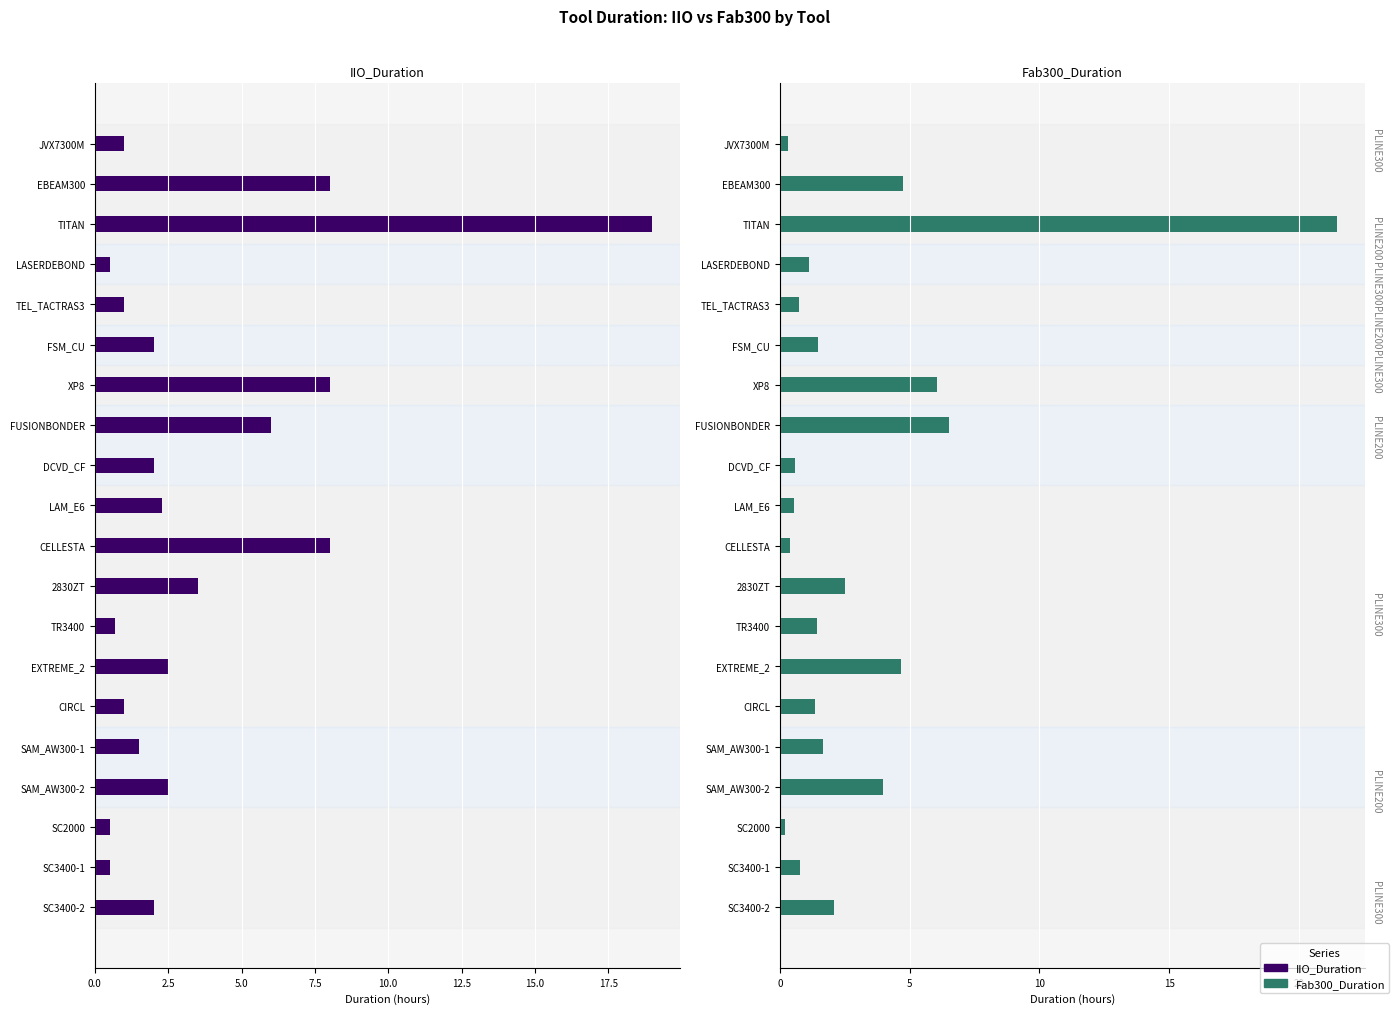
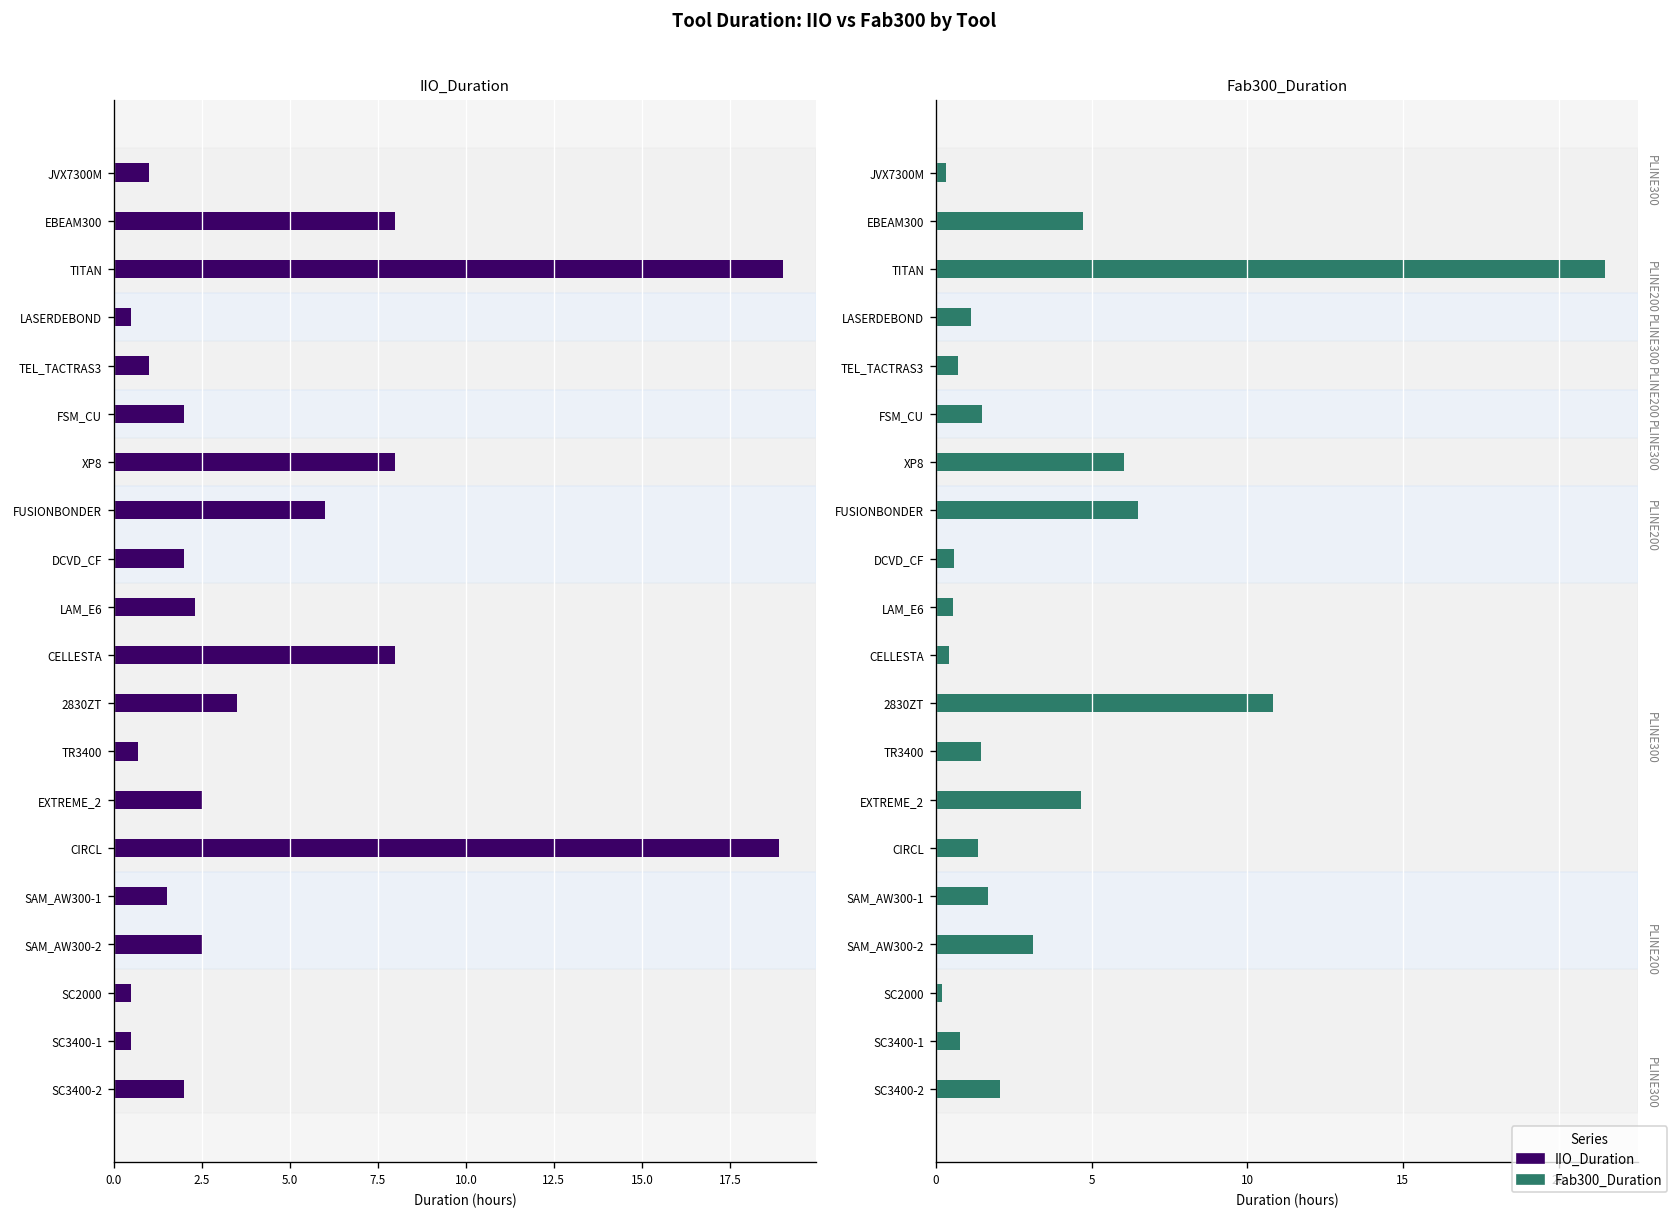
IIO_Duration, CIRCL: 1.0 -> 18.9
Fab300_Duration, 2830ZT: 2.5 -> 10.8
Fab300_Duration, SAM_AW300-2: 4.0 -> 3.1
